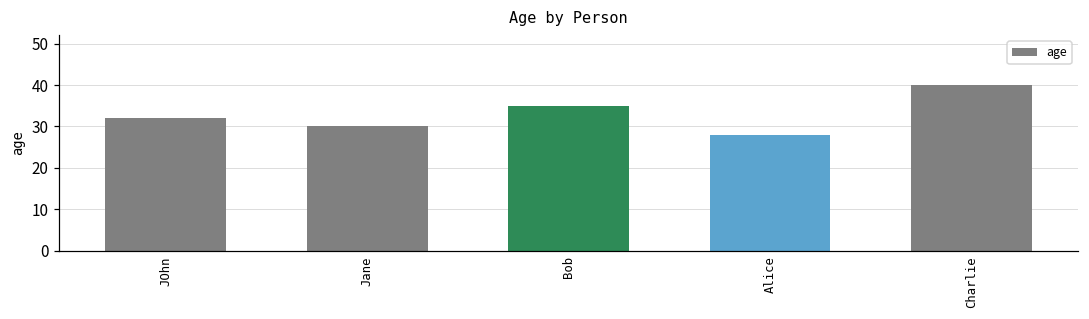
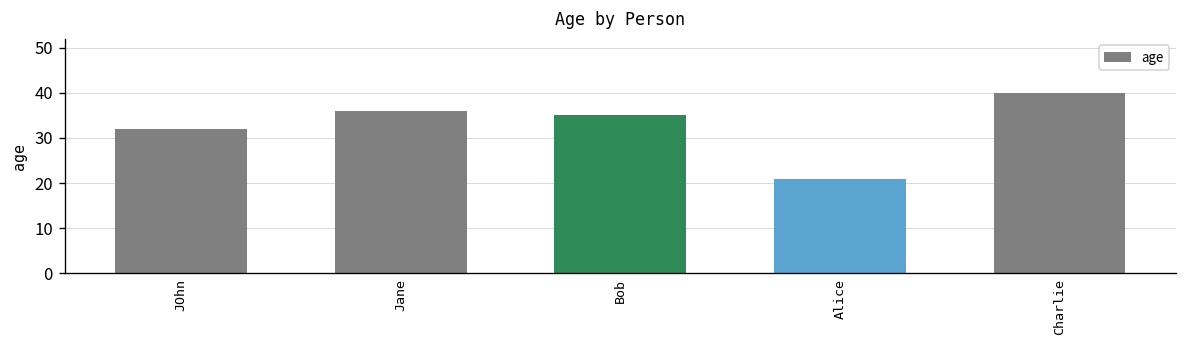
Jane: 30 -> 36
Alice: 28 -> 21
